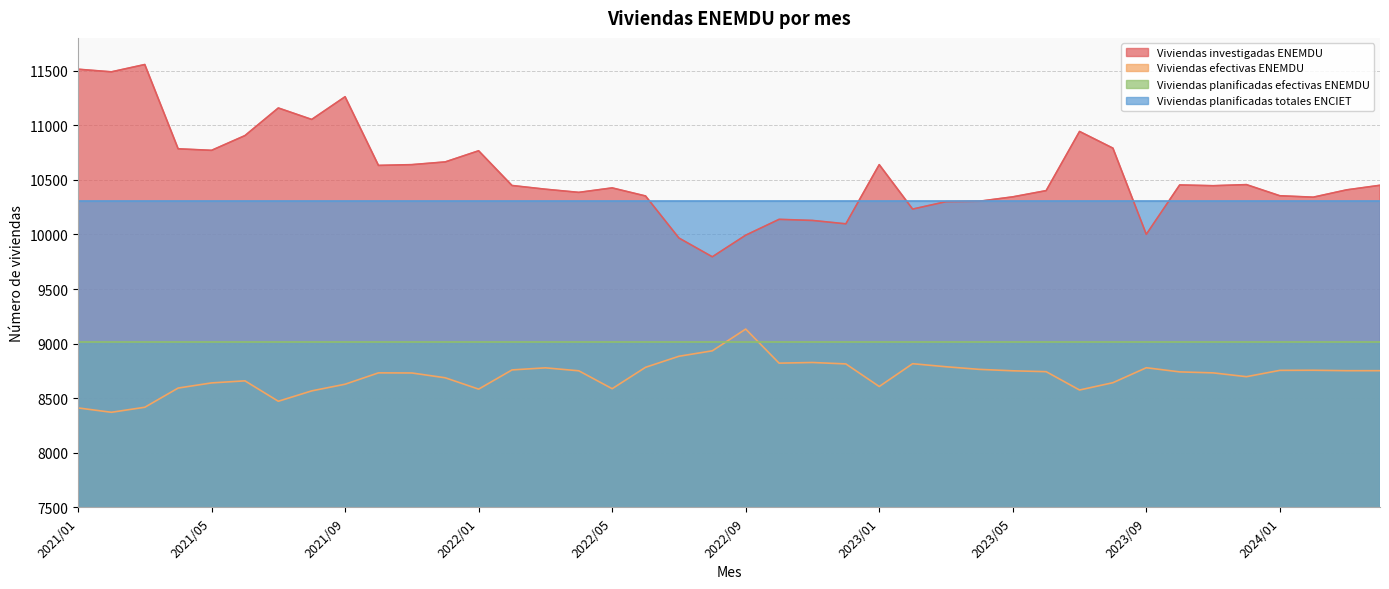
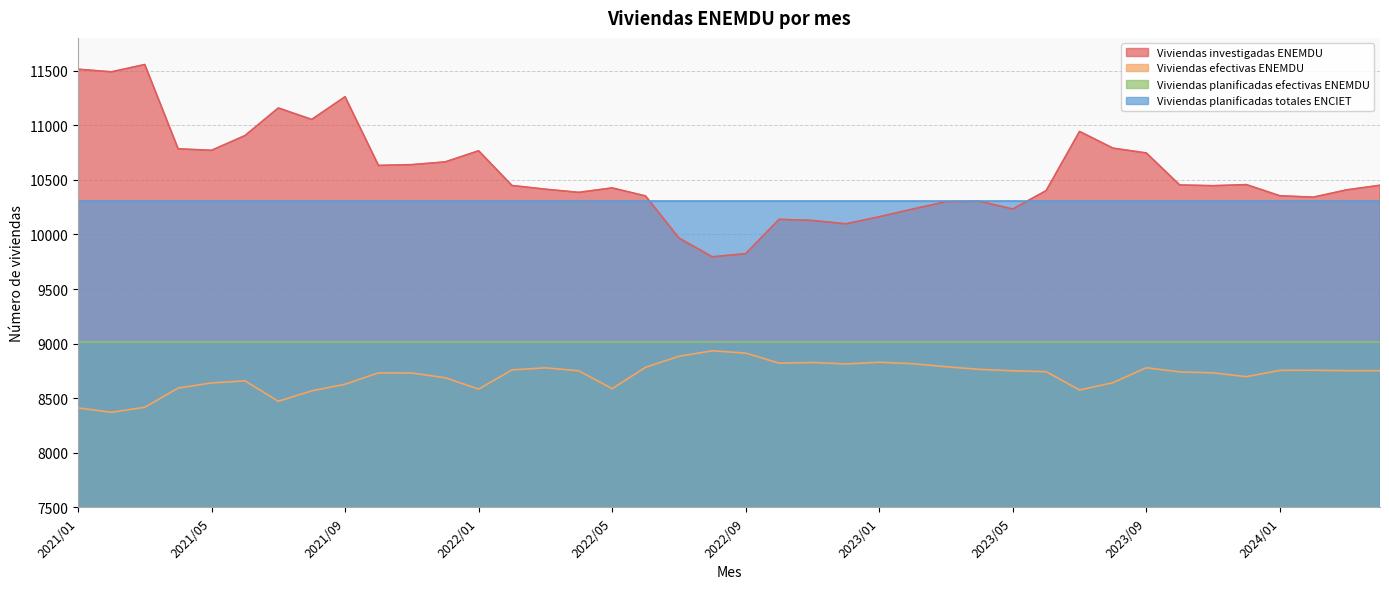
Viviendas investigadas ENEMDU, 2022/09: 9990 -> 9820
Viviendas efectivas ENEMDU, 2022/09: 9130 -> 8910
Viviendas investigadas ENEMDU, 2023/01: 10640 -> 10160
Viviendas efectivas ENEMDU, 2023/01: 8610 -> 8830
Viviendas investigadas ENEMDU, 2023/05: 10340 -> 10230
Viviendas investigadas ENEMDU, 2023/09: 10000 -> 10750
